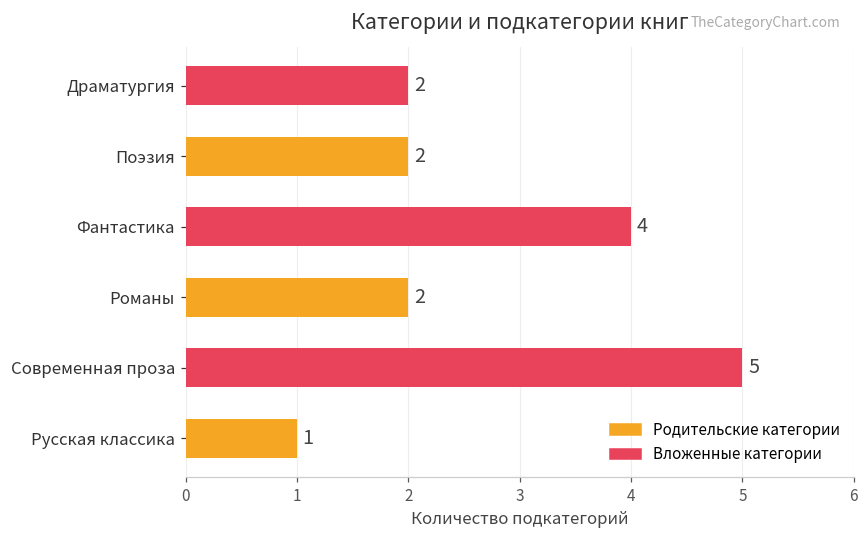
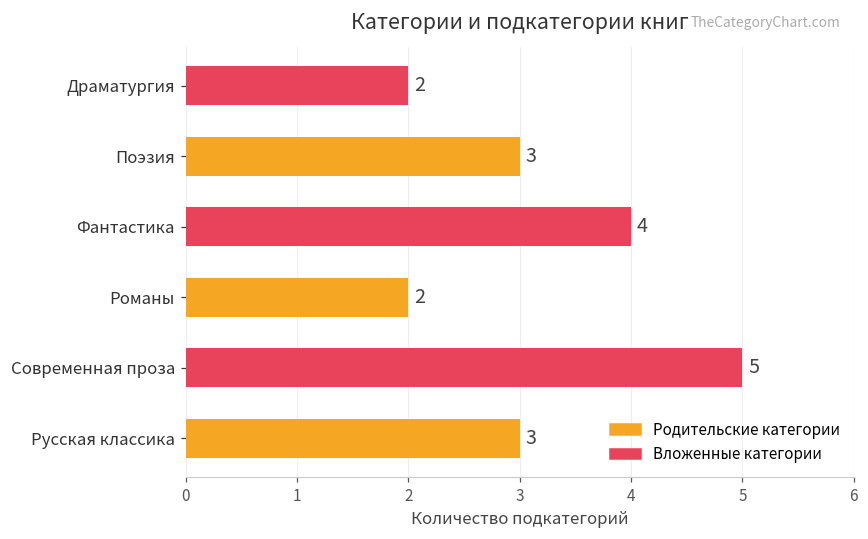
Поэзия: 2 -> 3
Русская классика: 1 -> 3
